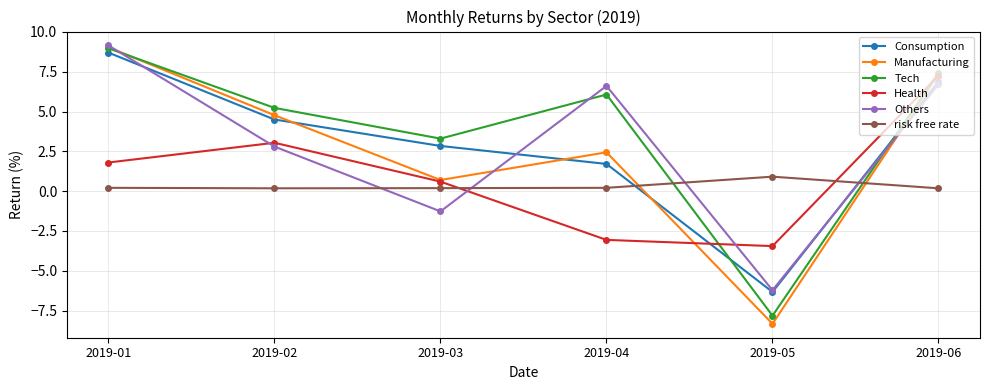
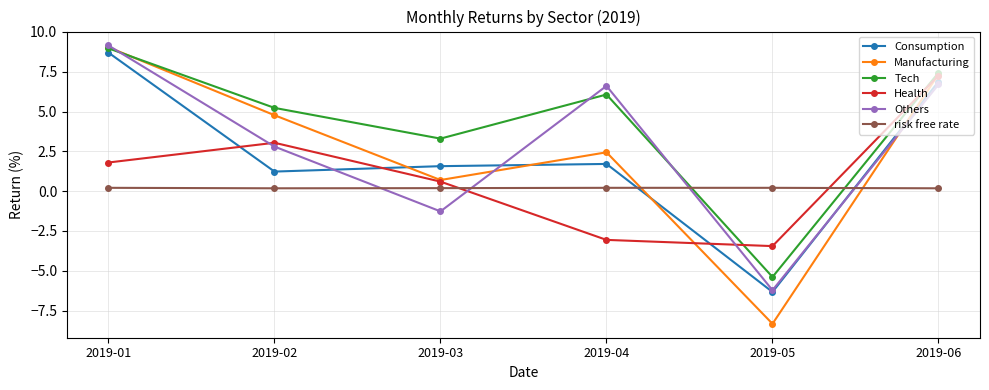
Consumption, 2019-02: 4.5 -> 1.2
Consumption, 2019-03: 2.8 -> 1.6
Tech, 2019-05: -7.8 -> -5.4
risk free rate, 2019-05: 0.9 -> 0.2
